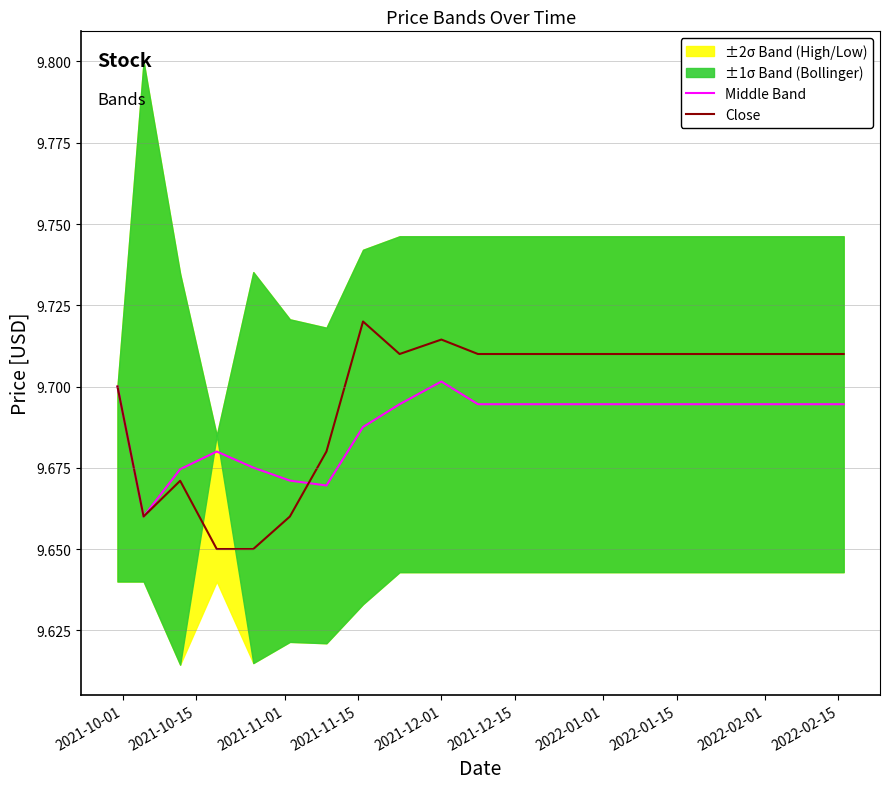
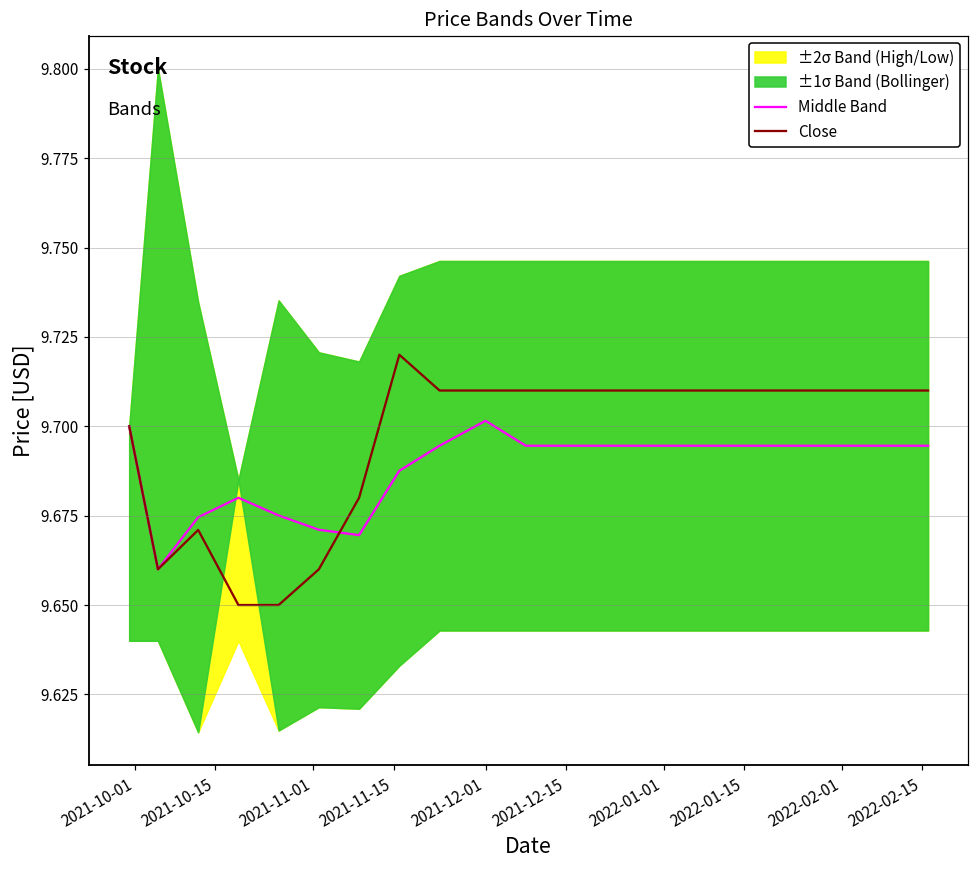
Close, 2021-12-01: 9.714 -> 9.710
